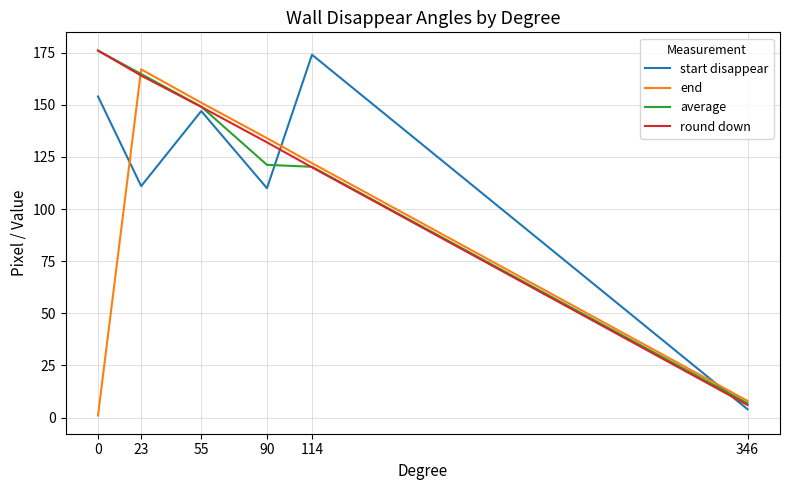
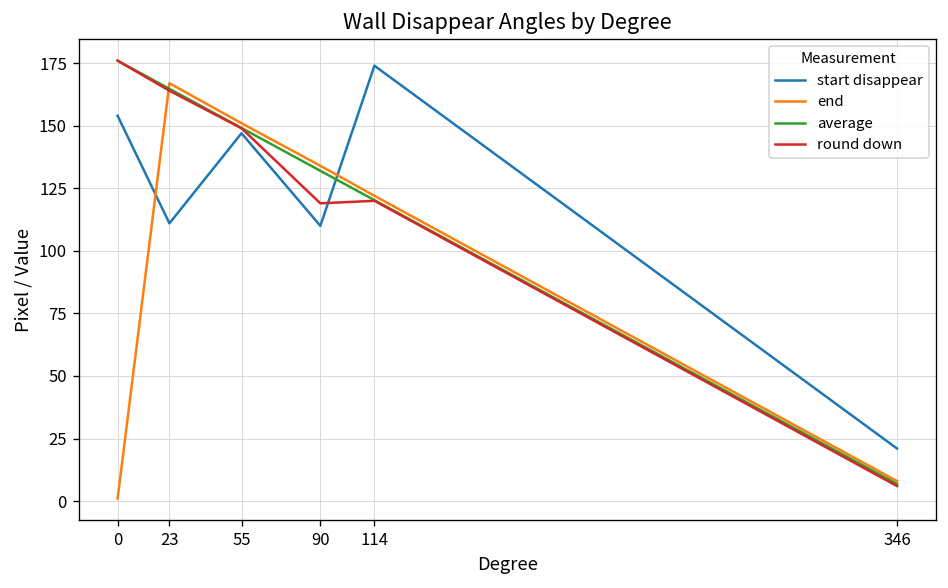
average, 90: 121 -> 132
round down, 90: 132 -> 119
start disappear, 346: 4 -> 21
